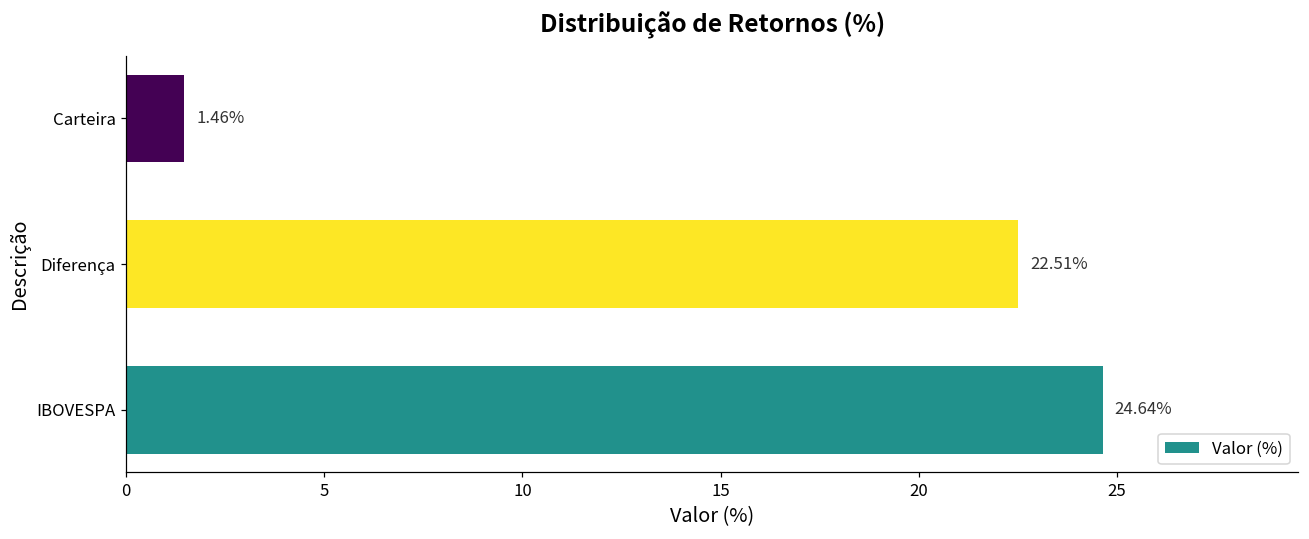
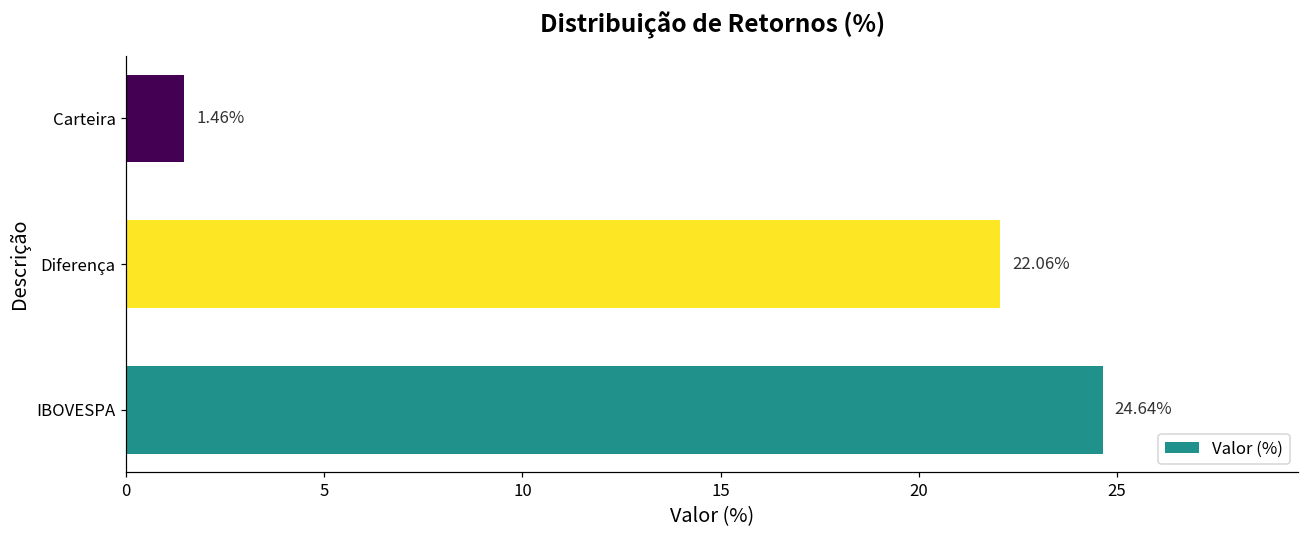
Diferença: 22.51% -> 22.06%
